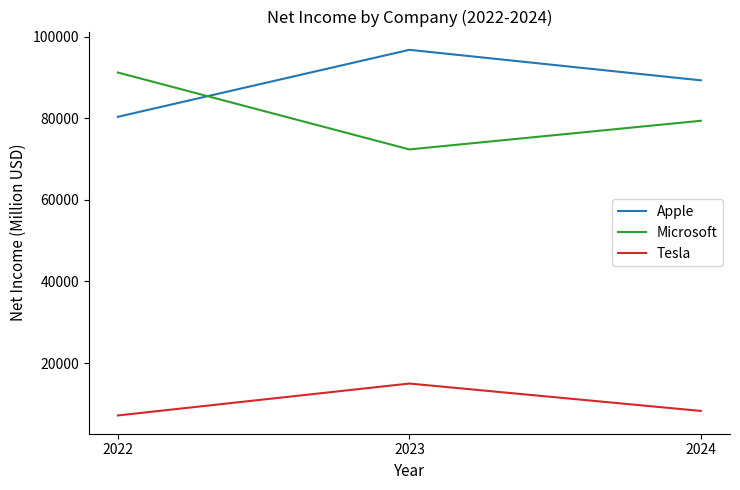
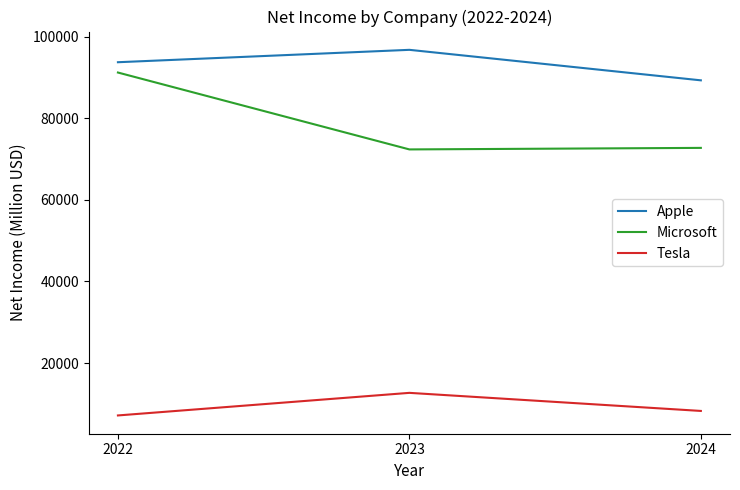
Apple, 2022: 80000 -> 94000
Tesla, 2023: 15000 -> 13000
Microsoft, 2024: 79000 -> 73000
